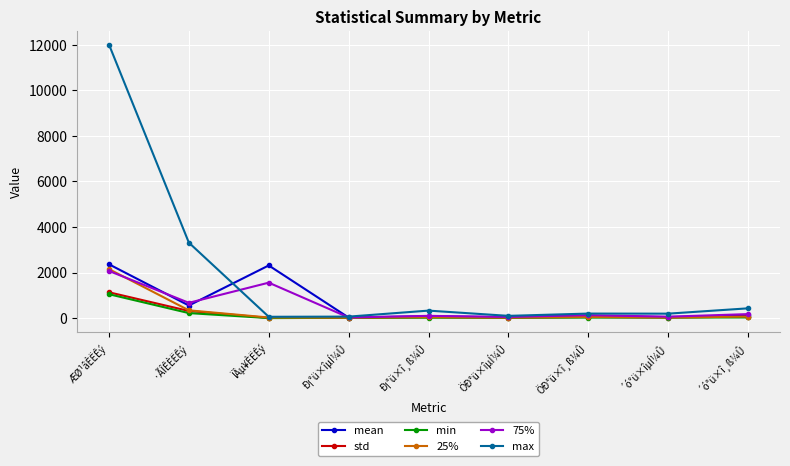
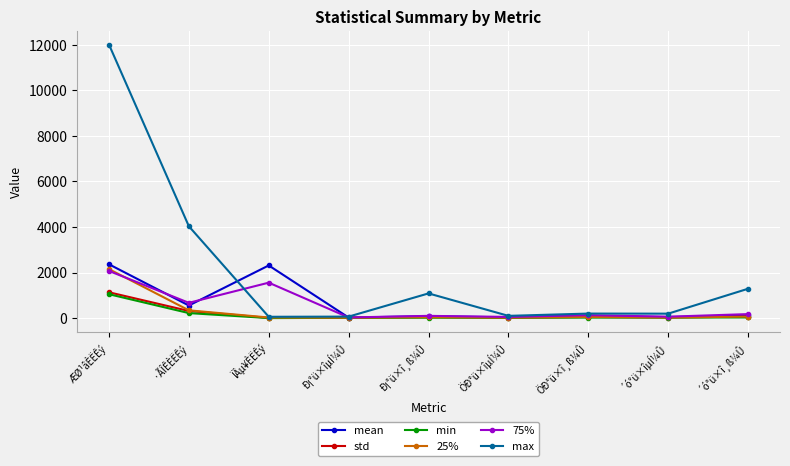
max, ·ÃÎÊÈËÊý: 3300 -> 4000
max, Ð¡°ü×î¸ß¼Û: 300 -> 1100
max, ´ó°ü×î¸ß¼Û: 400 -> 1300
